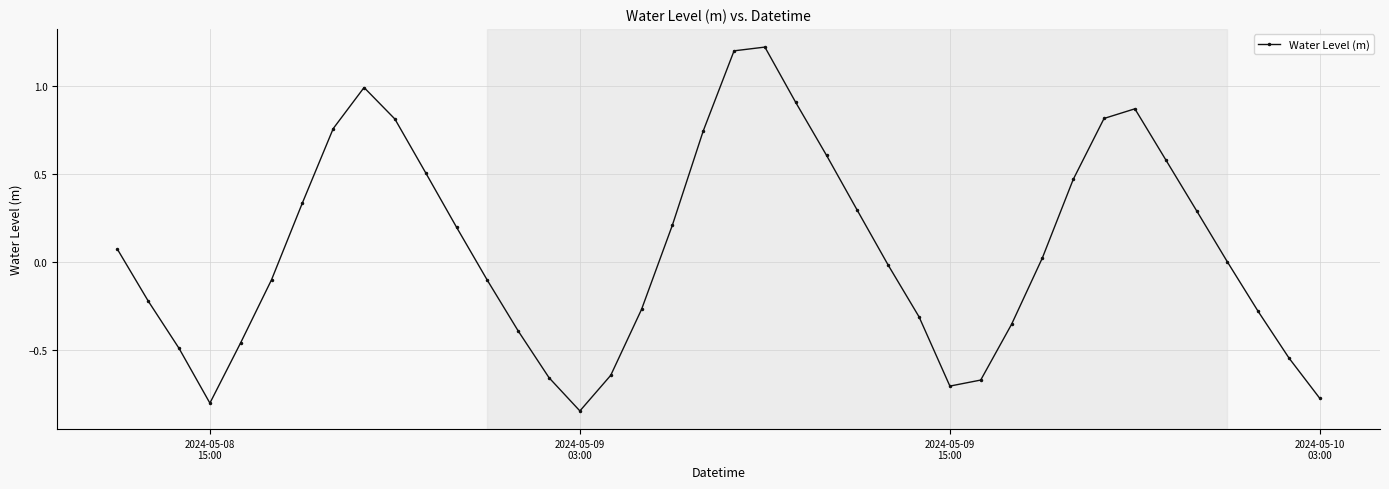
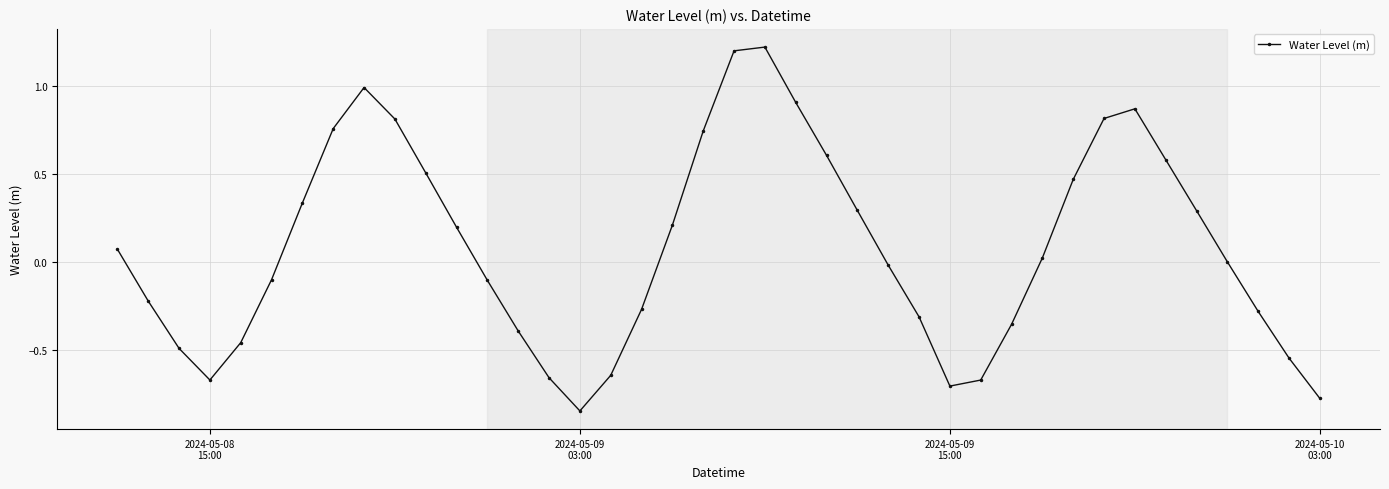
2024-05-08 15:00: -0.80 -> -0.67
